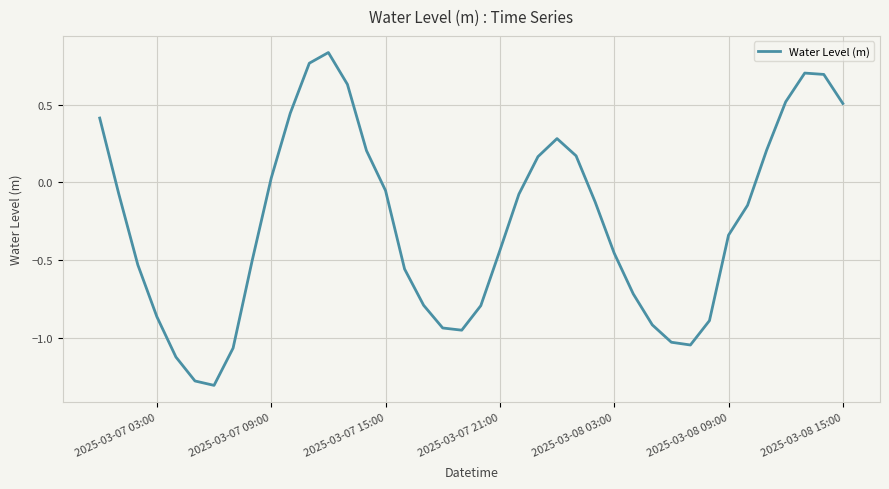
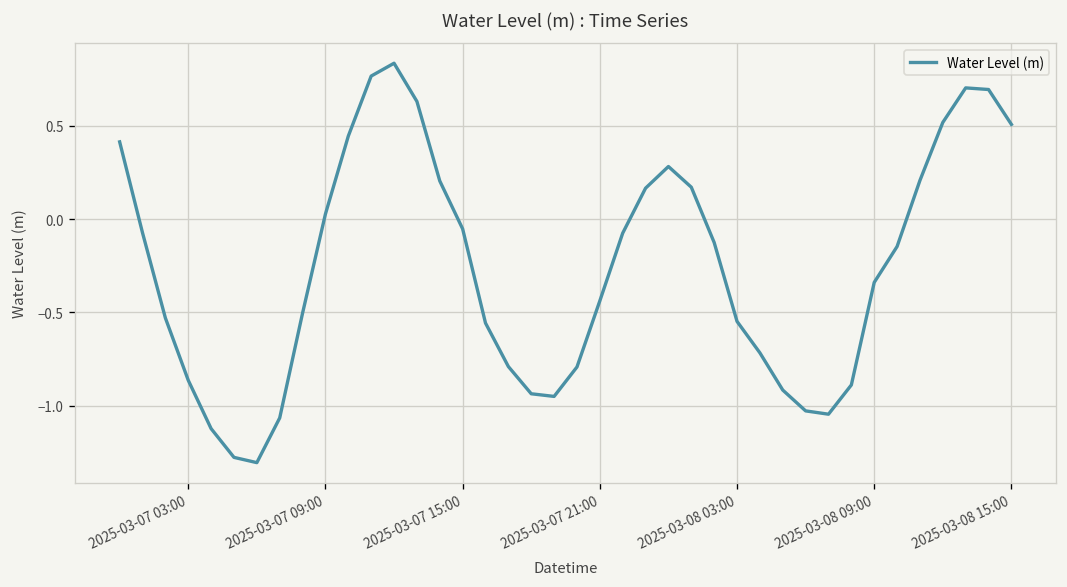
2025-03-08 03:00: -0.45 -> -0.55
